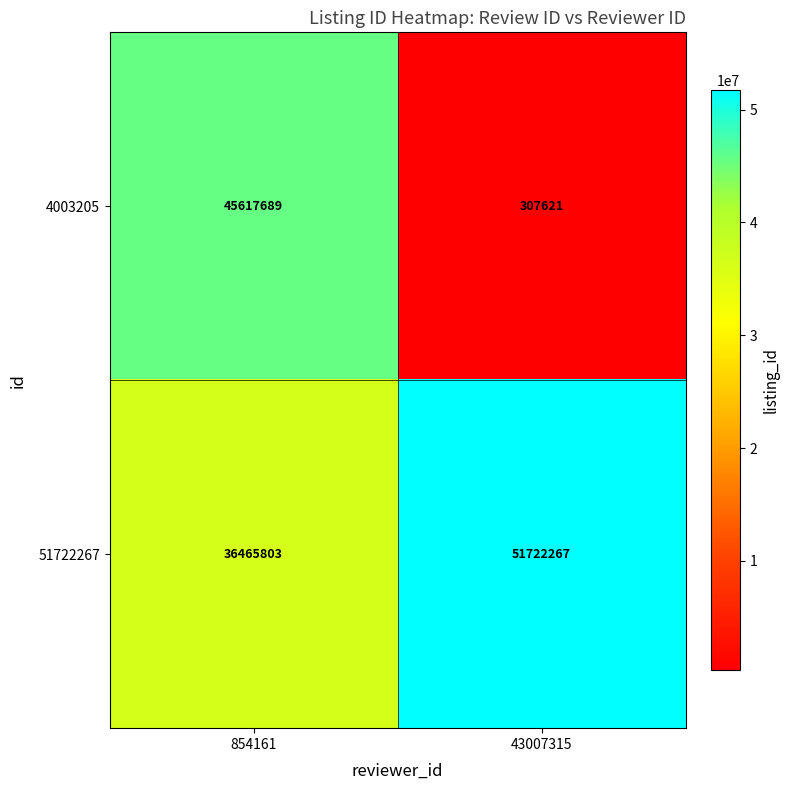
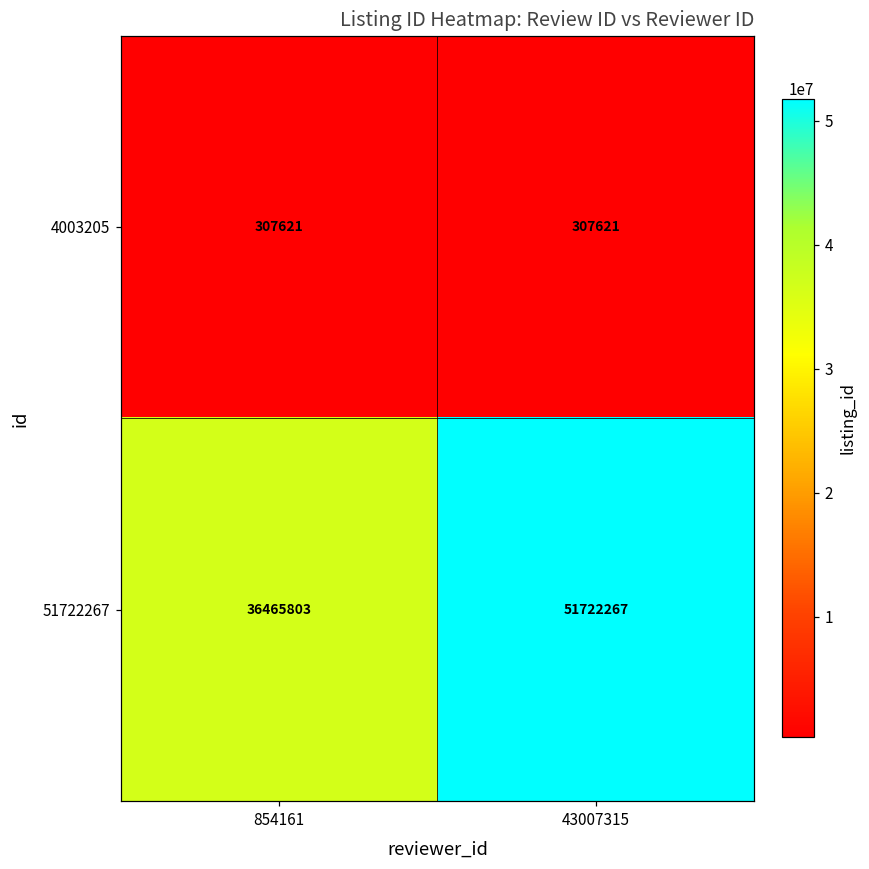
4003205, 854161: 45617689 -> 307621
